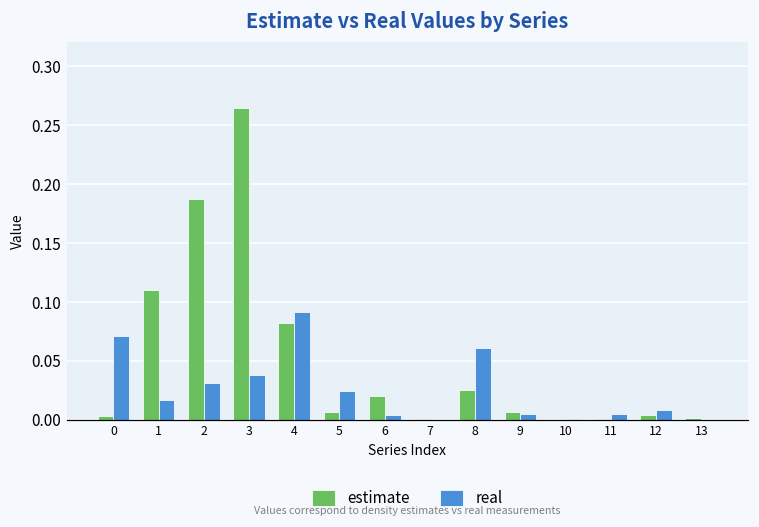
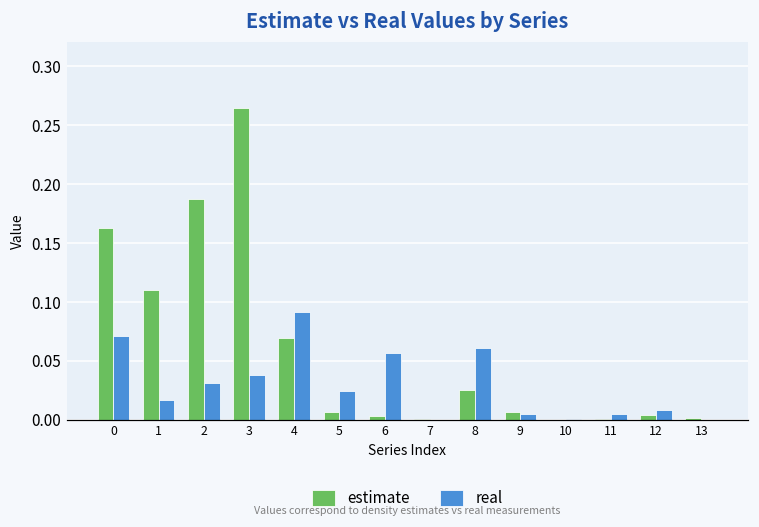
estimate, 0: 0.003 -> 0.163
estimate, 4: 0.082 -> 0.069
estimate, 6: 0.020 -> 0.003
real, 6: 0.004 -> 0.056
